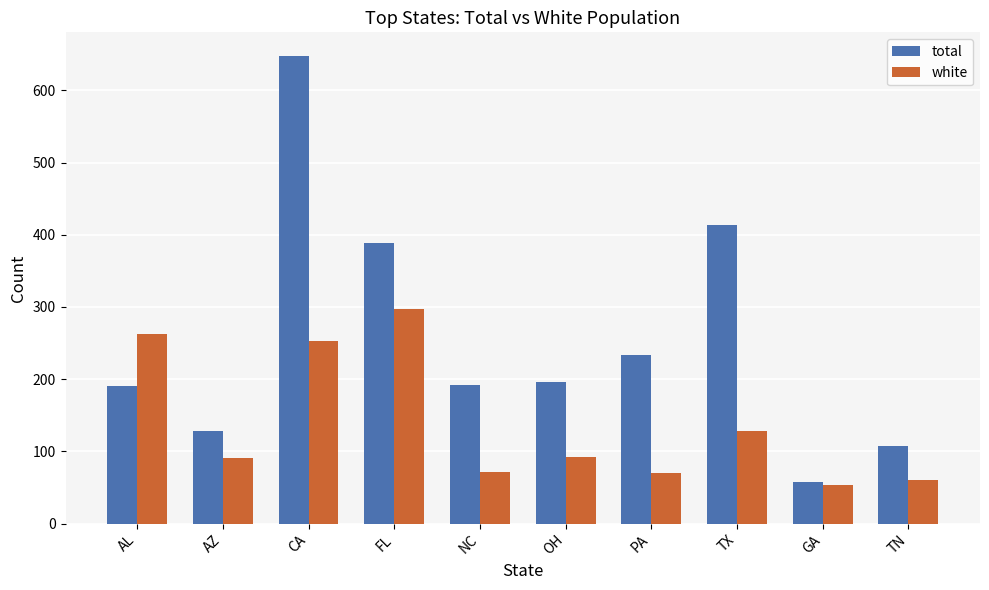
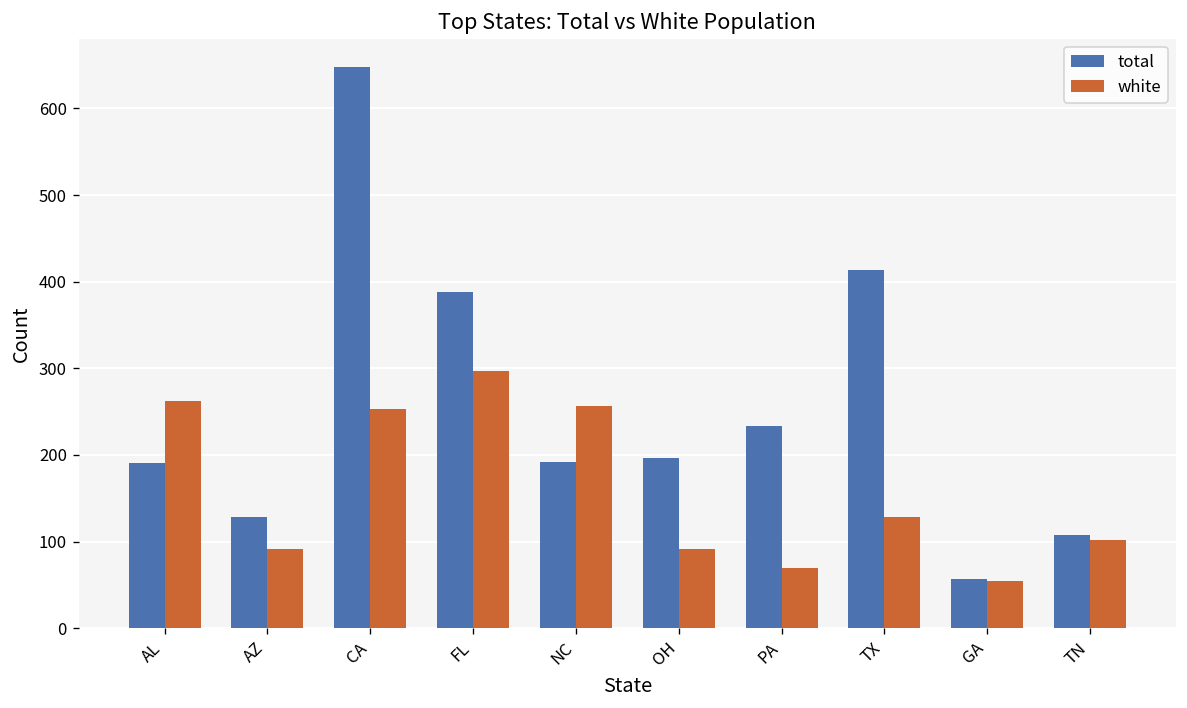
white, NC: 70 -> 260
white, TN: 60 -> 100
